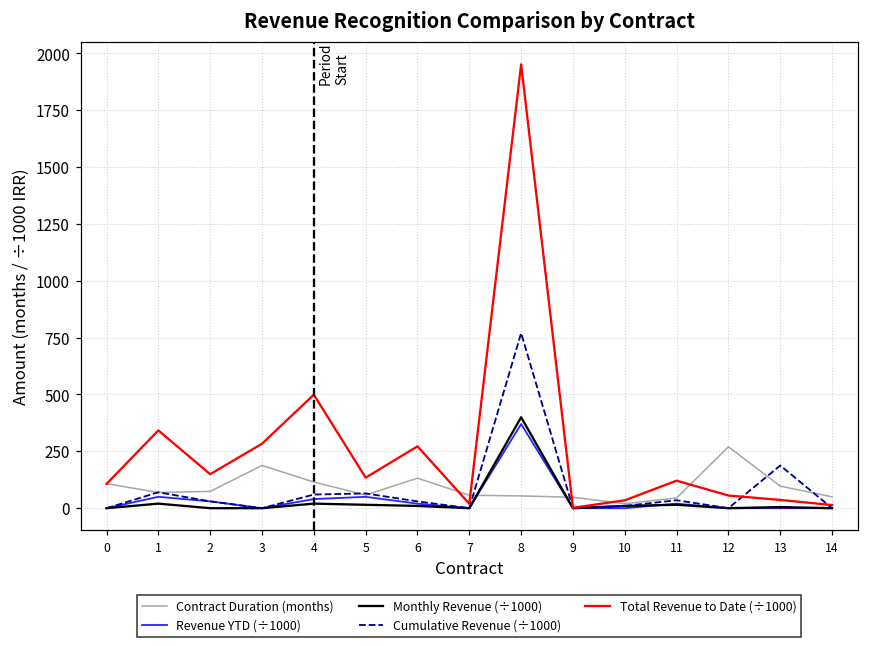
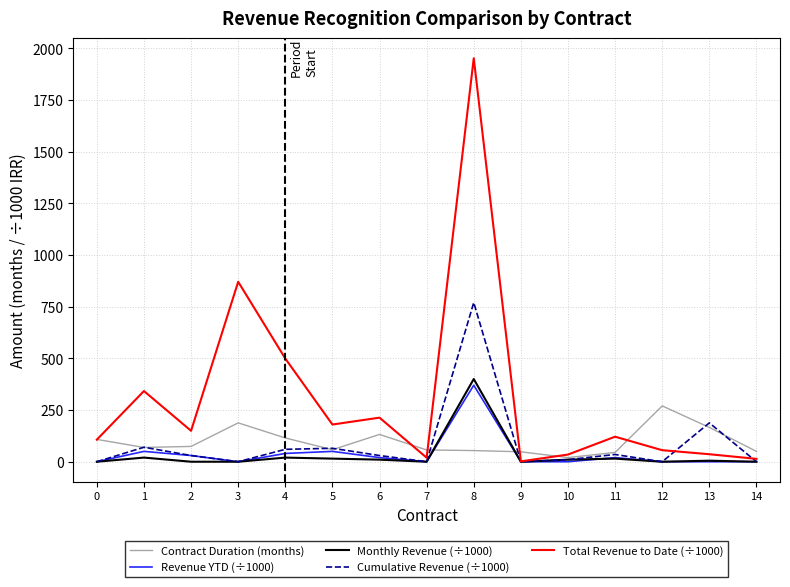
Total Revenue to Date (÷1000), 3: 280 -> 870
Total Revenue to Date (÷1000), 5: 130 -> 180
Total Revenue to Date (÷1000), 6: 270 -> 210
Contract Duration (months), 13: 100 -> 170
